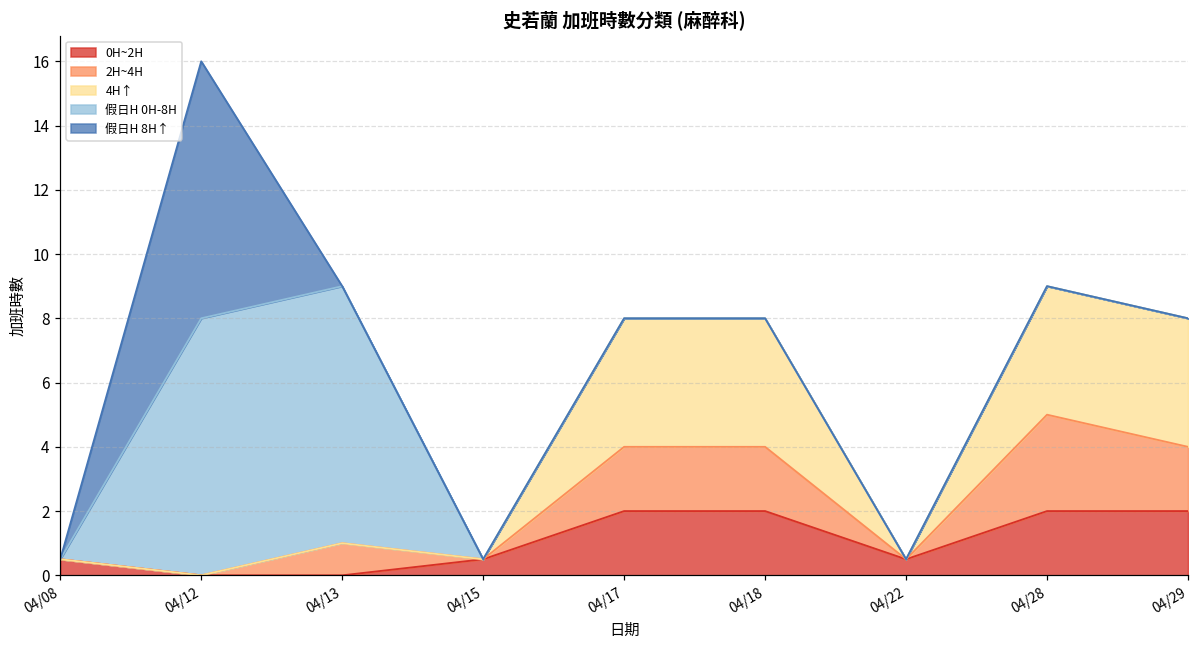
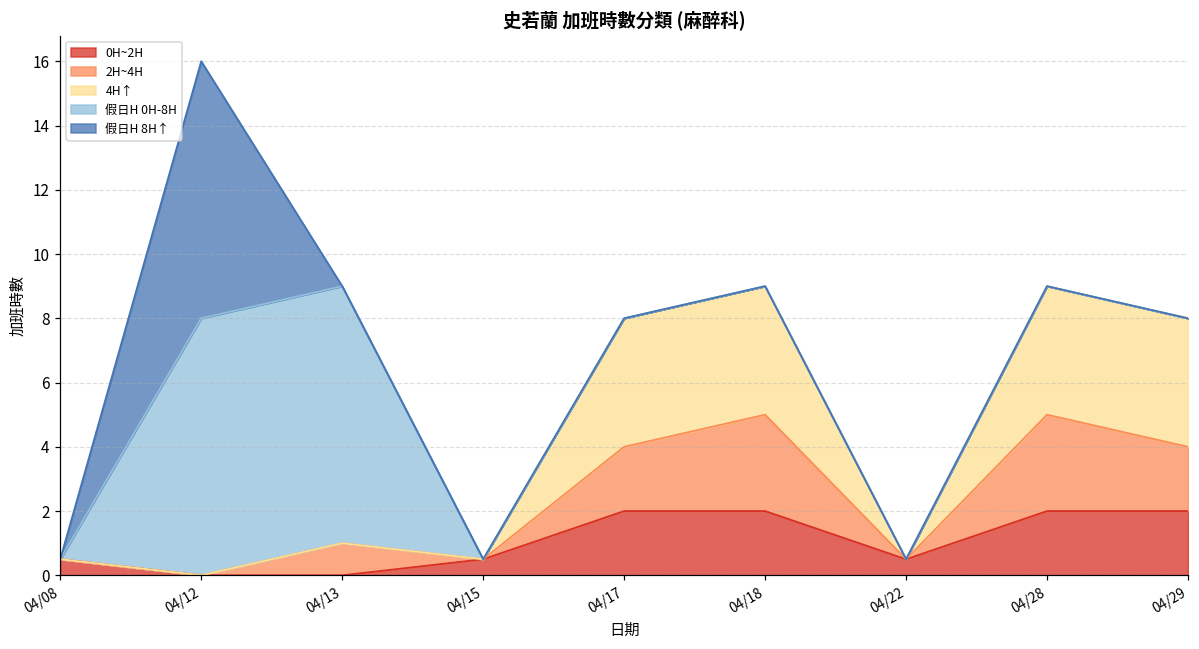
2H~4H, 04/18: 2 -> 3
